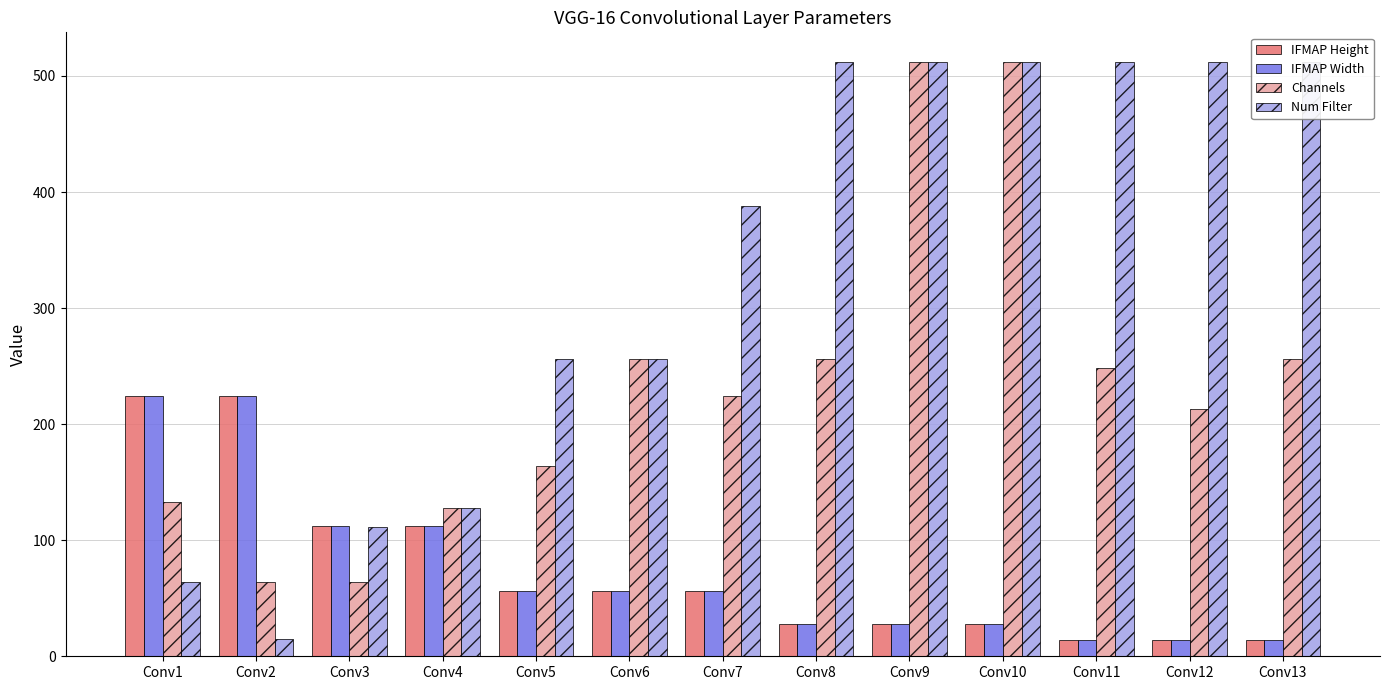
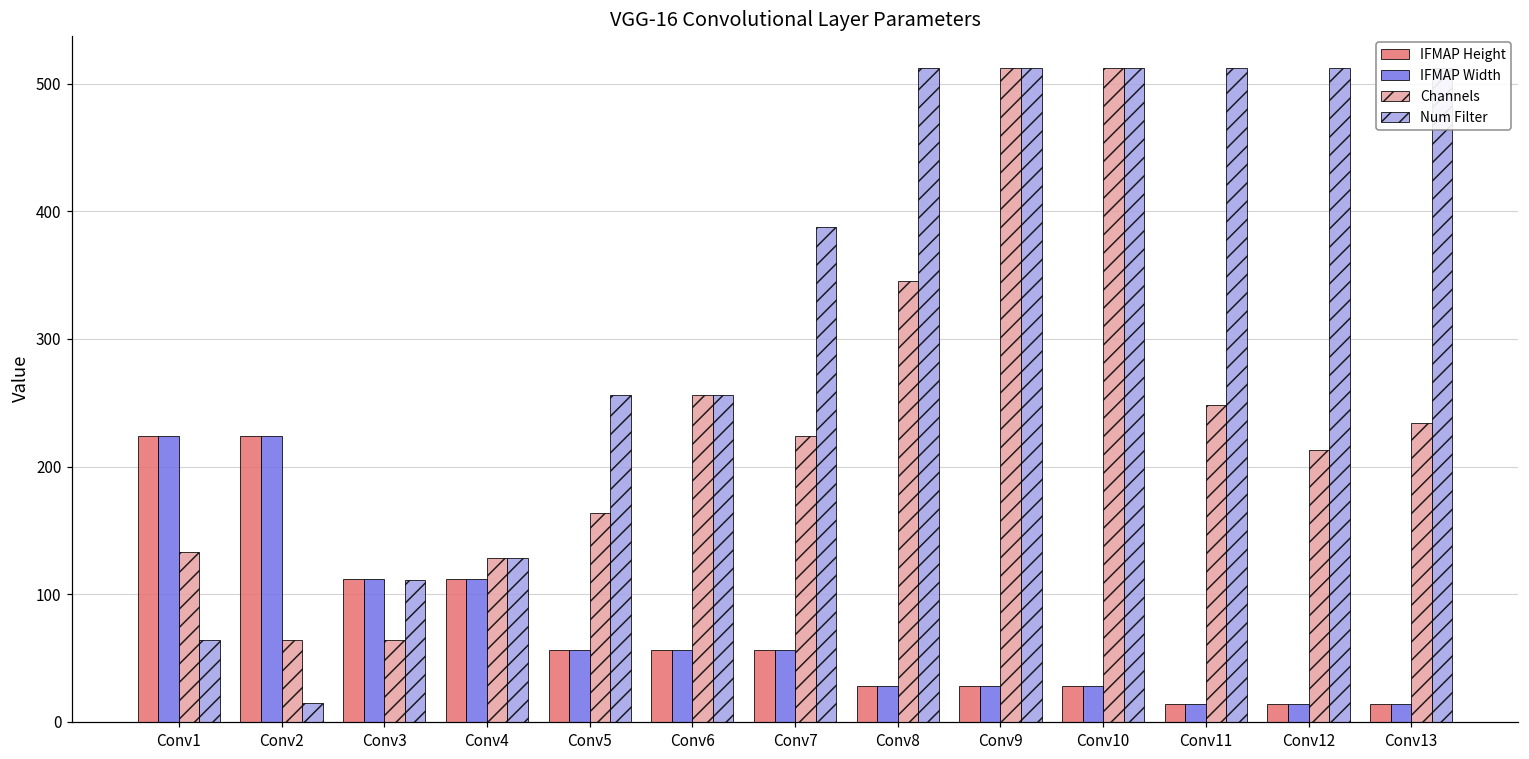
Channels, Conv8: 256 -> 345
Channels, Conv13: 256 -> 234
